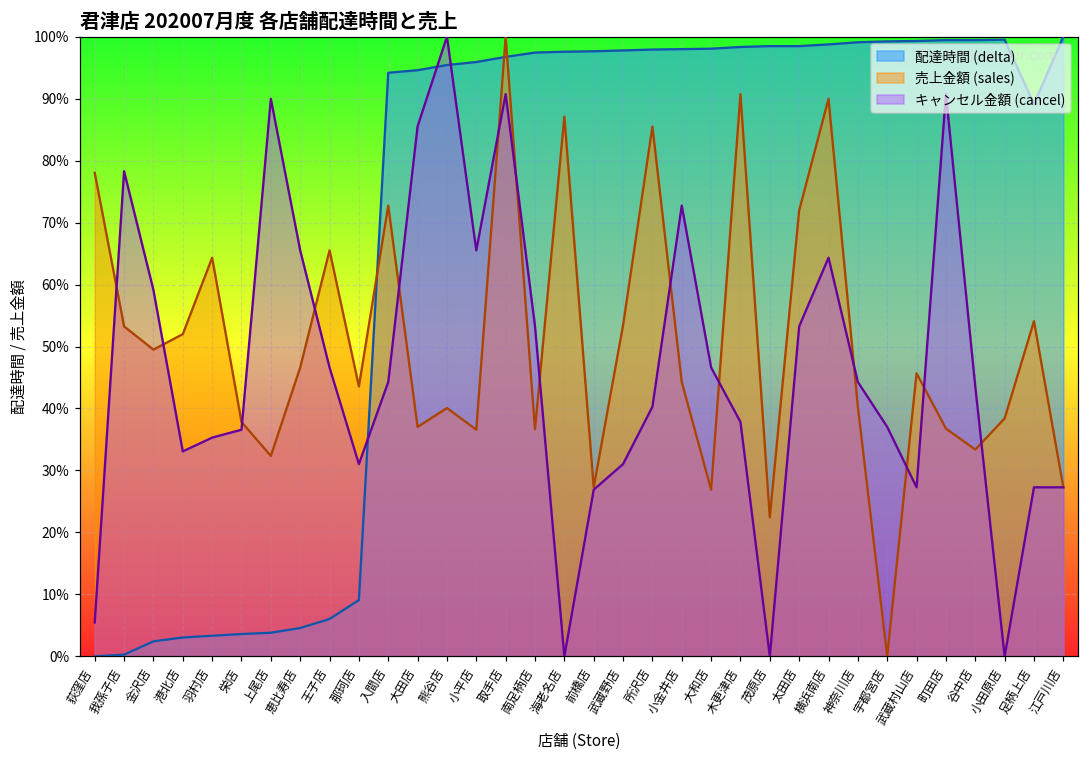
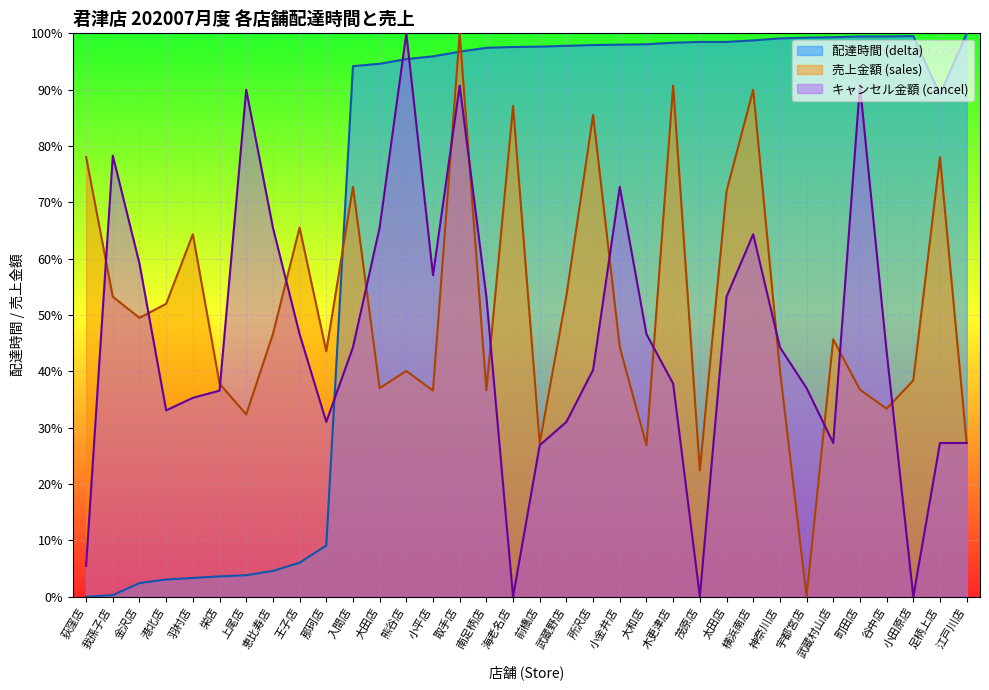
キャンセル金額 (cancel), 大田店: 86% -> 66%
キャンセル金額 (cancel), 小平店: 66% -> 57%
売上金額 (sales), 足柄上店: 54% -> 78%
